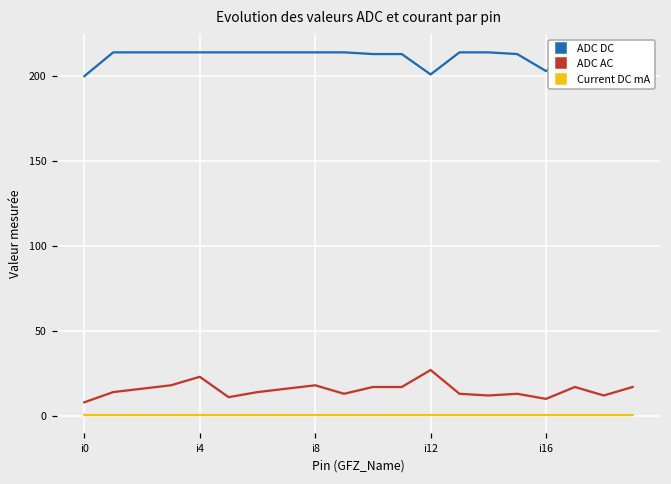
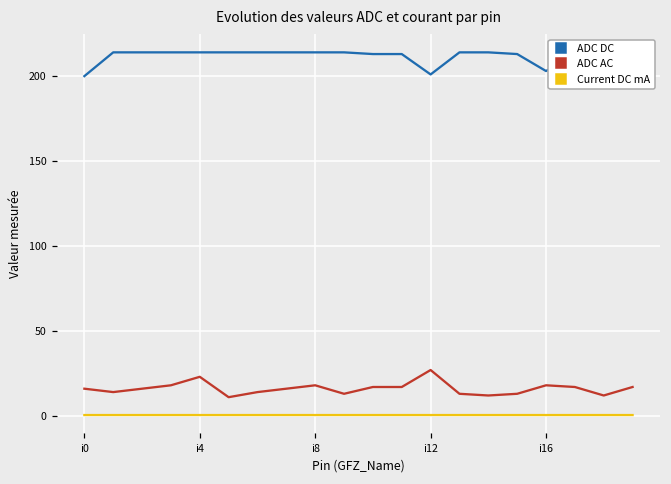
ADC AC, i0: 8 -> 16
ADC AC, i16: 10 -> 18
